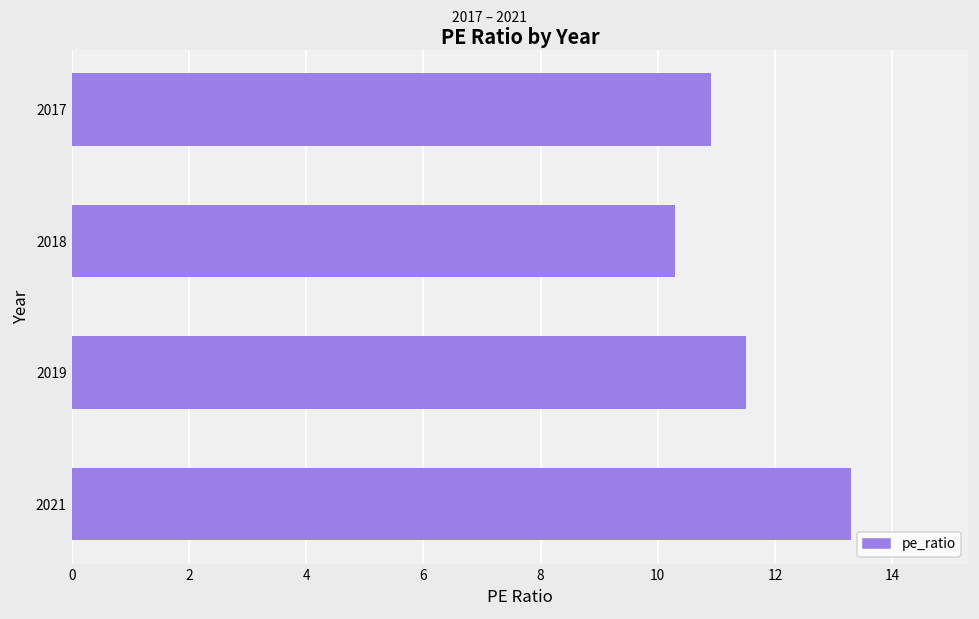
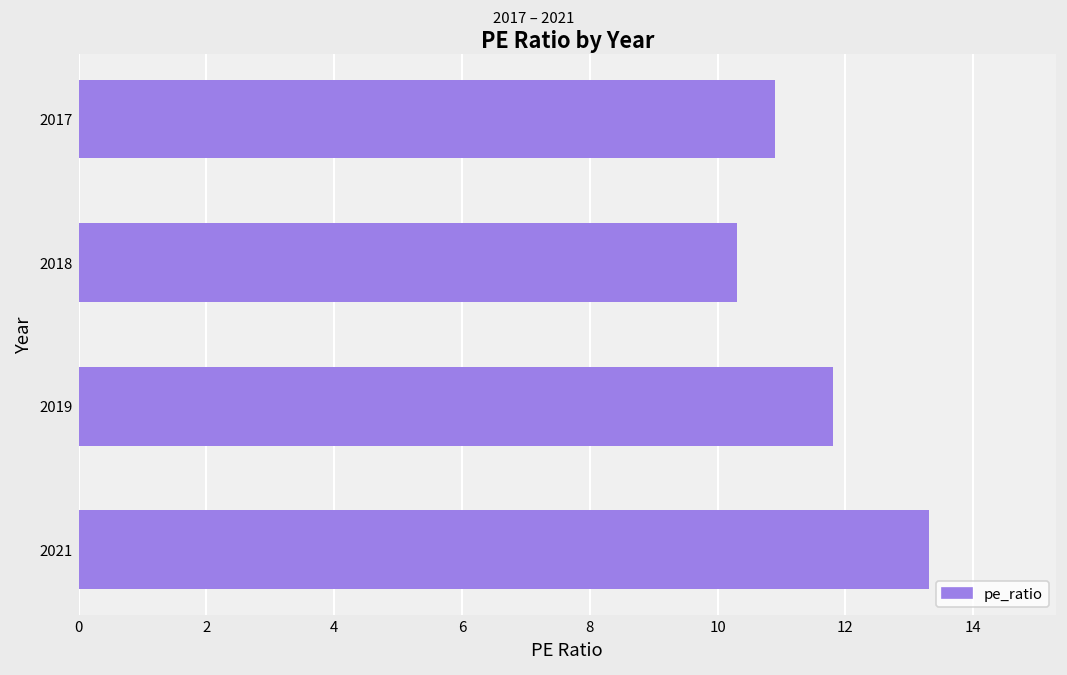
2019: 11.5 -> 11.8
